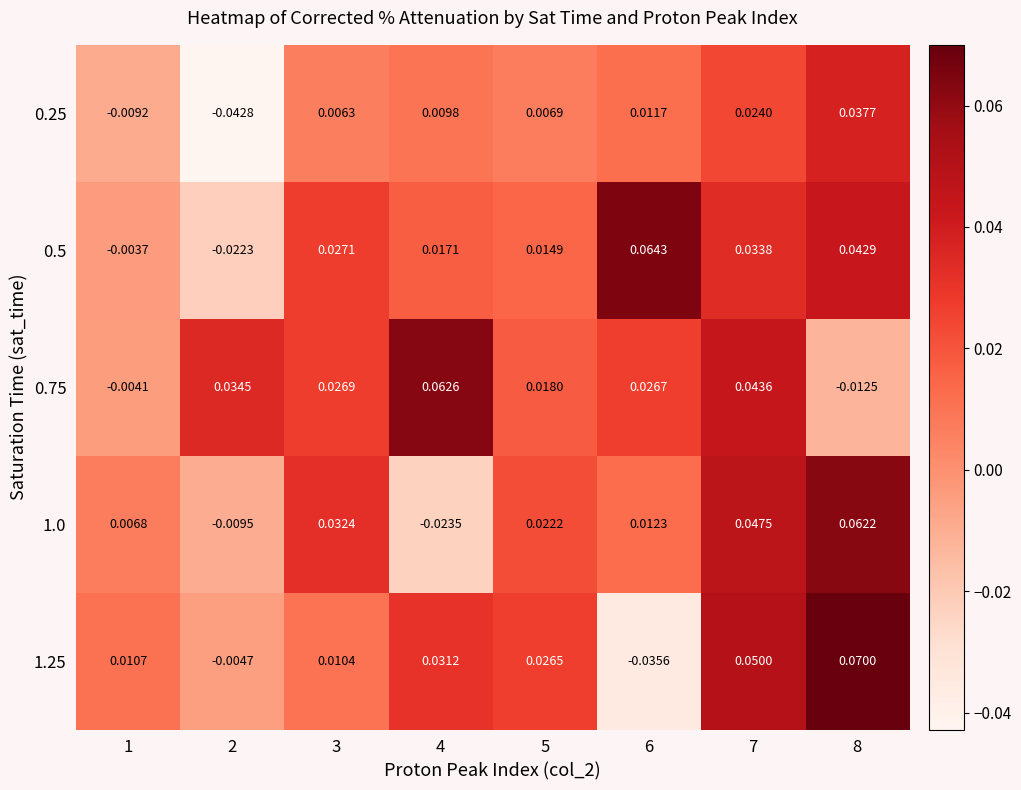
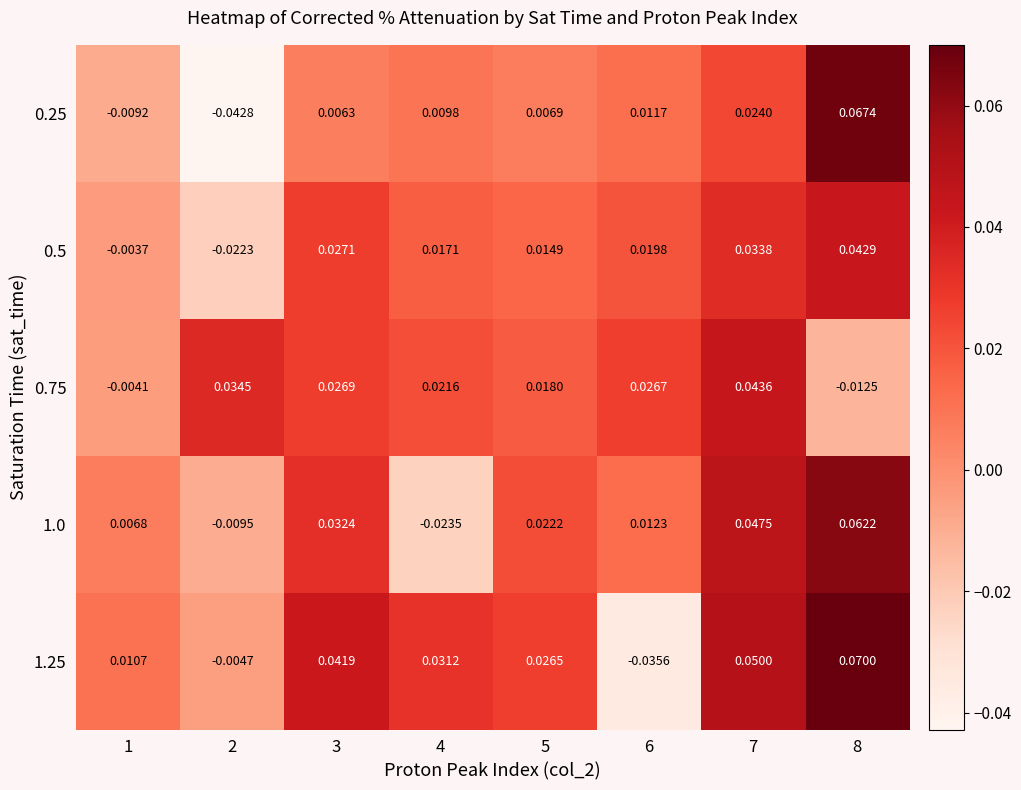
0.25, 8: 0.0377 -> 0.0674
0.5, 6: 0.0643 -> 0.0198
0.75, 4: 0.0626 -> 0.0216
1.25, 3: 0.0104 -> 0.0419
